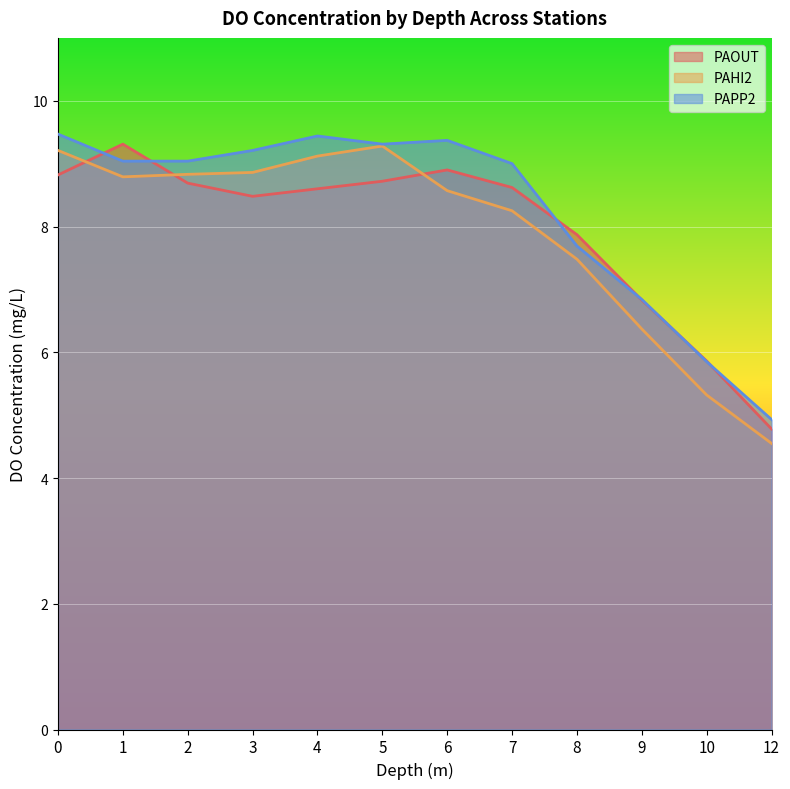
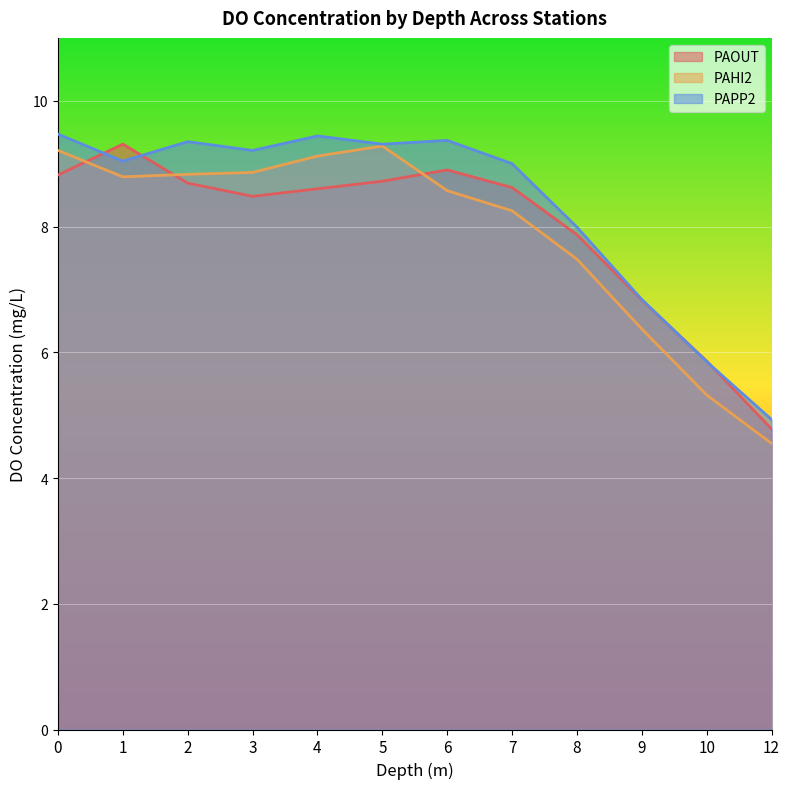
PAPP2, 2: 9.0 -> 9.4
PAPP2, 8: 7.7 -> 8.0
